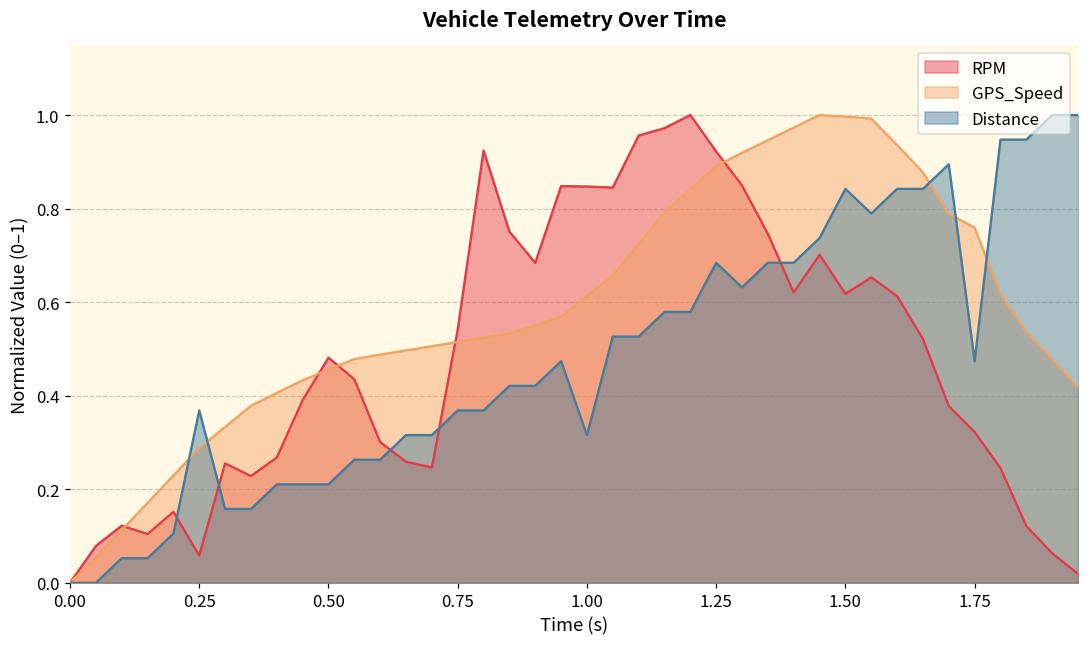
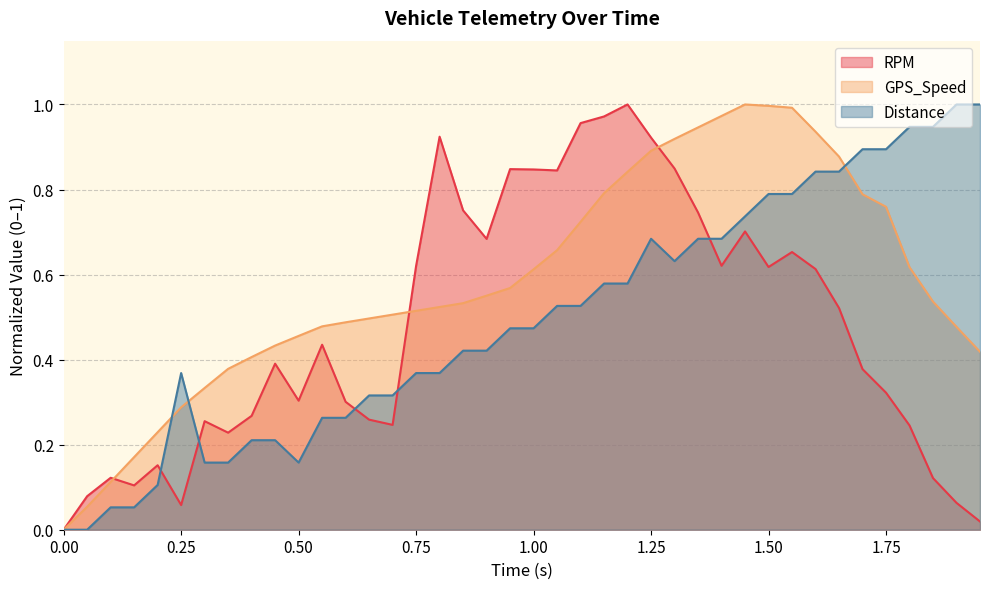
RPM, 0.50: 0.48 -> 0.30
Distance, 0.50: 0.21 -> 0.16
RPM, 0.75: 0.54 -> 0.62
Distance, 1.00: 0.32 -> 0.47
Distance, 1.50: 0.84 -> 0.79
Distance, 1.75: 0.47 -> 0.89
